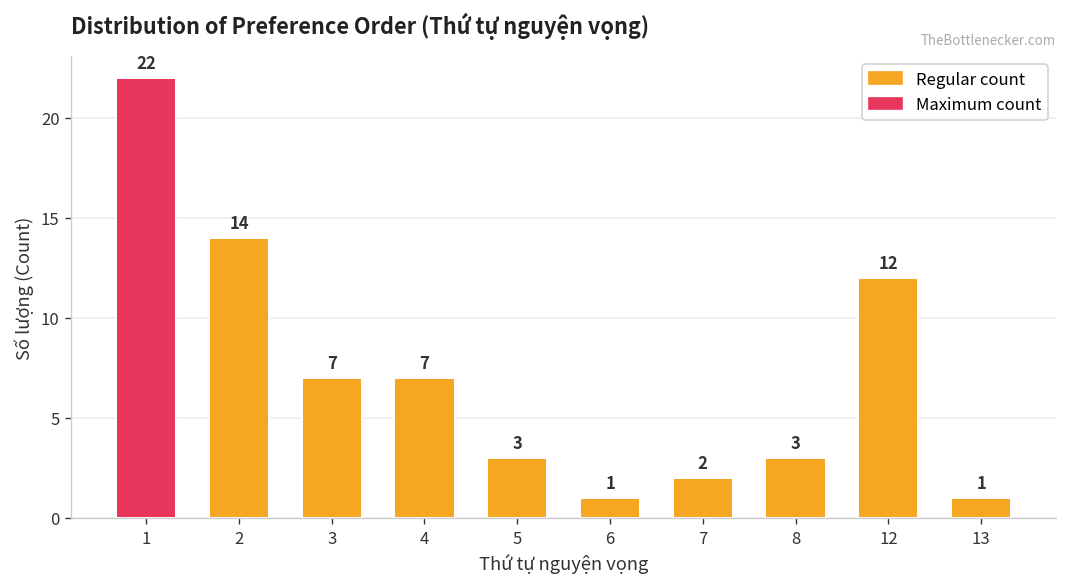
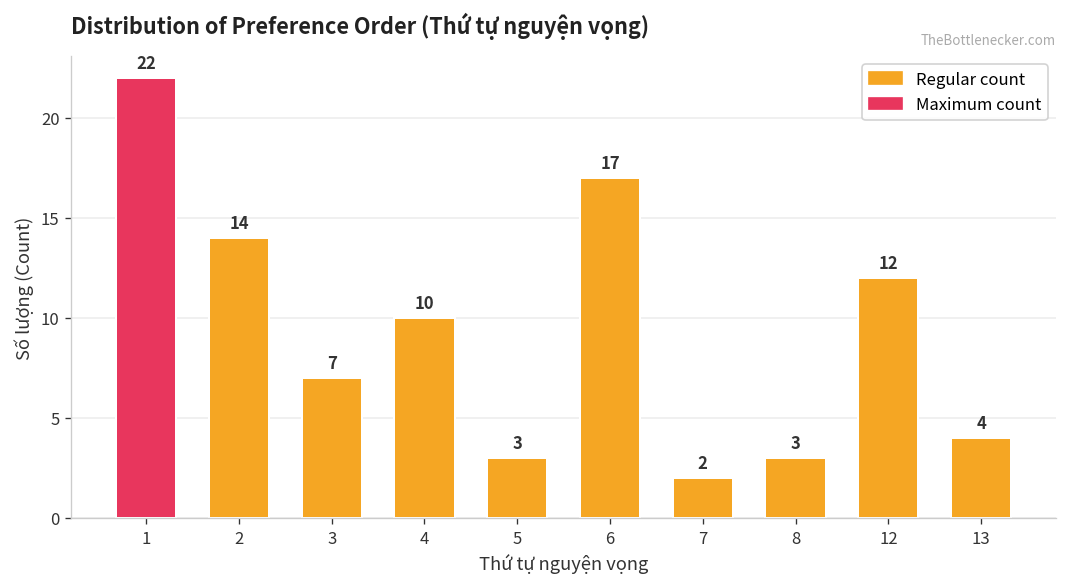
4: 7 -> 10
6: 1 -> 17
13: 1 -> 4
